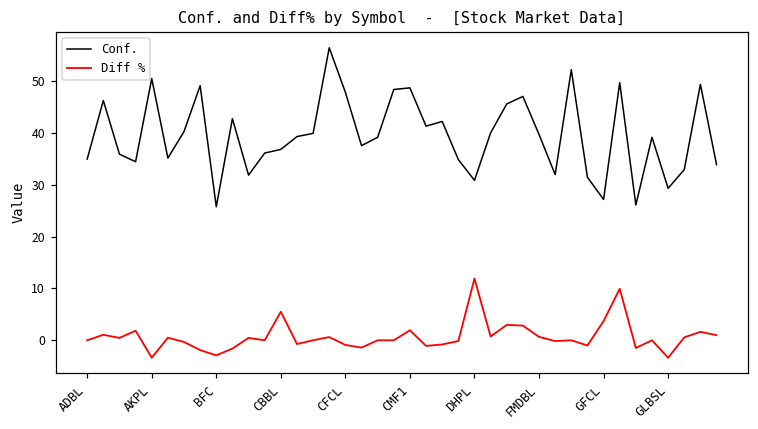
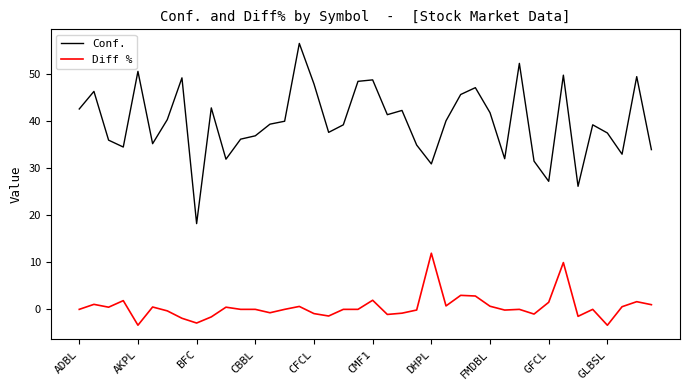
Conf., ADBL: 35 -> 42
Conf., BFC: 26 -> 18
Diff %, CBBL: 6 -> 0
Conf., FMDBL: 40 -> 42
Diff %, GFCL: 4 -> 2
Conf., GLBSL: 29 -> 37
